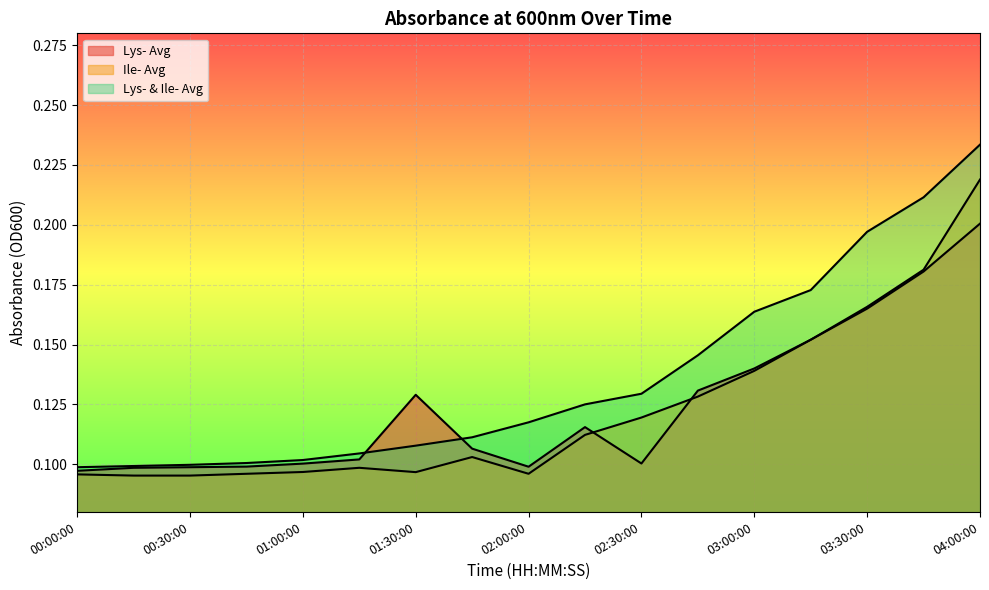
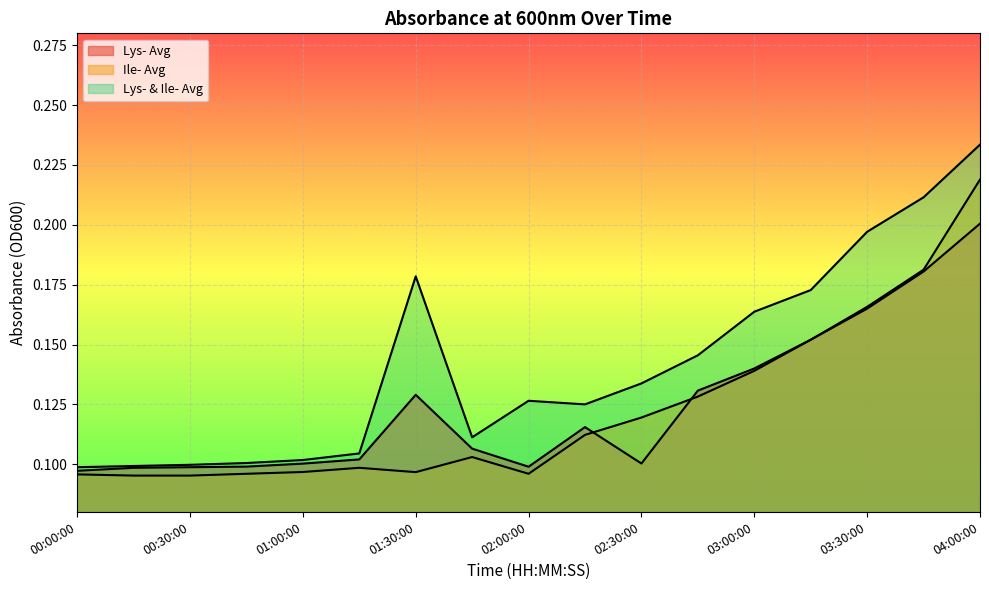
Lys- & Ile- Avg, 01:30:00: 0.108 -> 0.178
Lys- & Ile- Avg, 02:00:00: 0.118 -> 0.127
Lys- & Ile- Avg, 02:30:00: 0.129 -> 0.134
